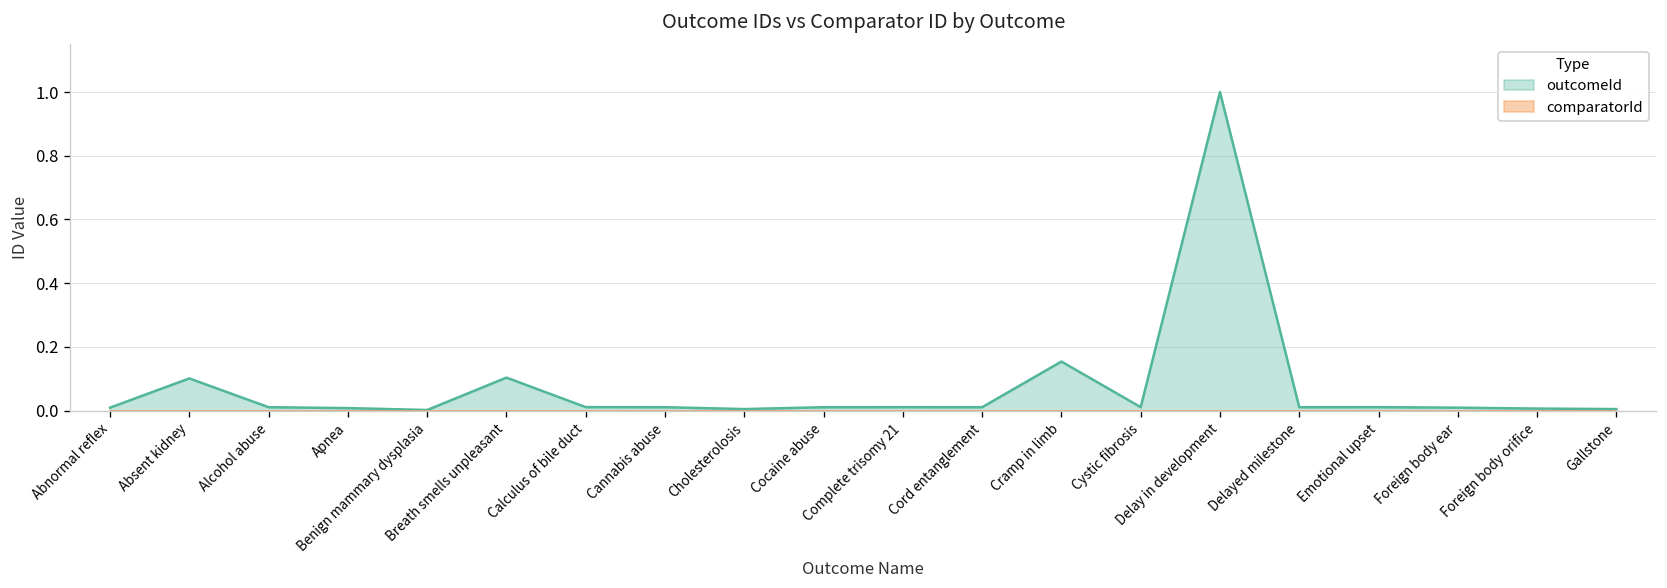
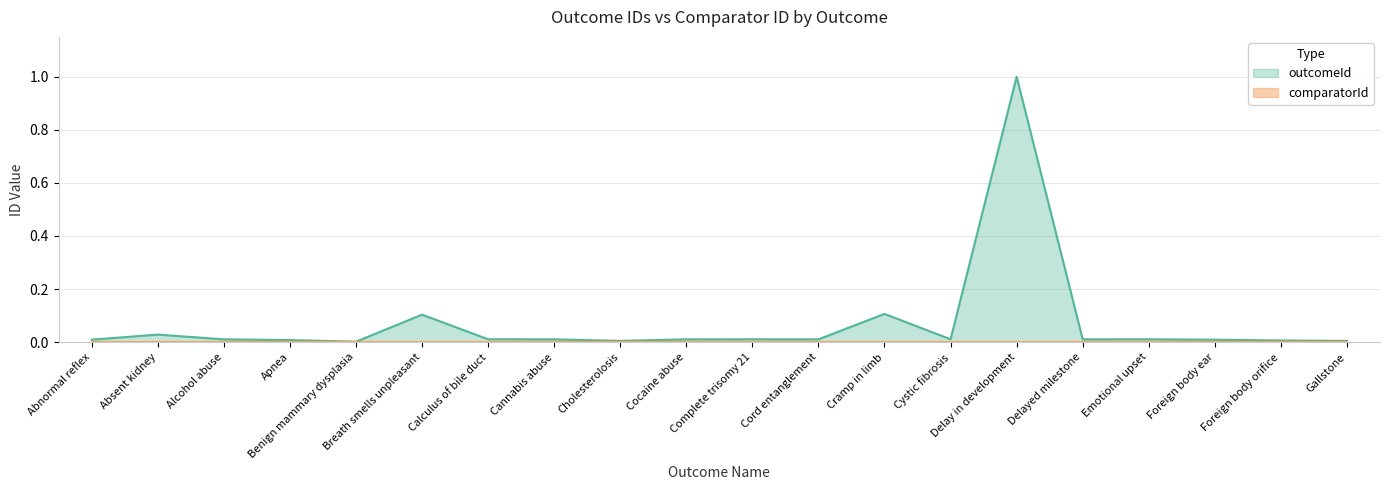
outcomeId, Absent kidney: 0.10 -> 0.03
outcomeId, Cramp in limb: 0.15 -> 0.11
